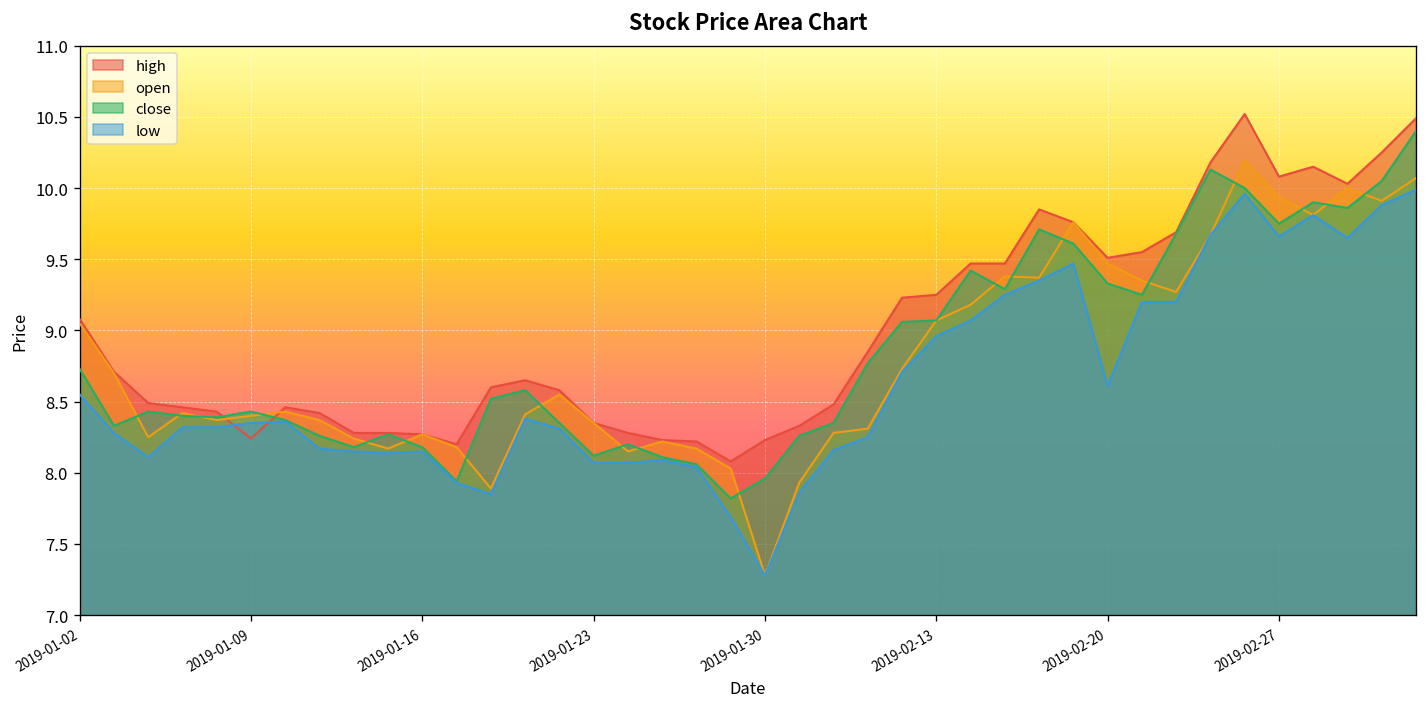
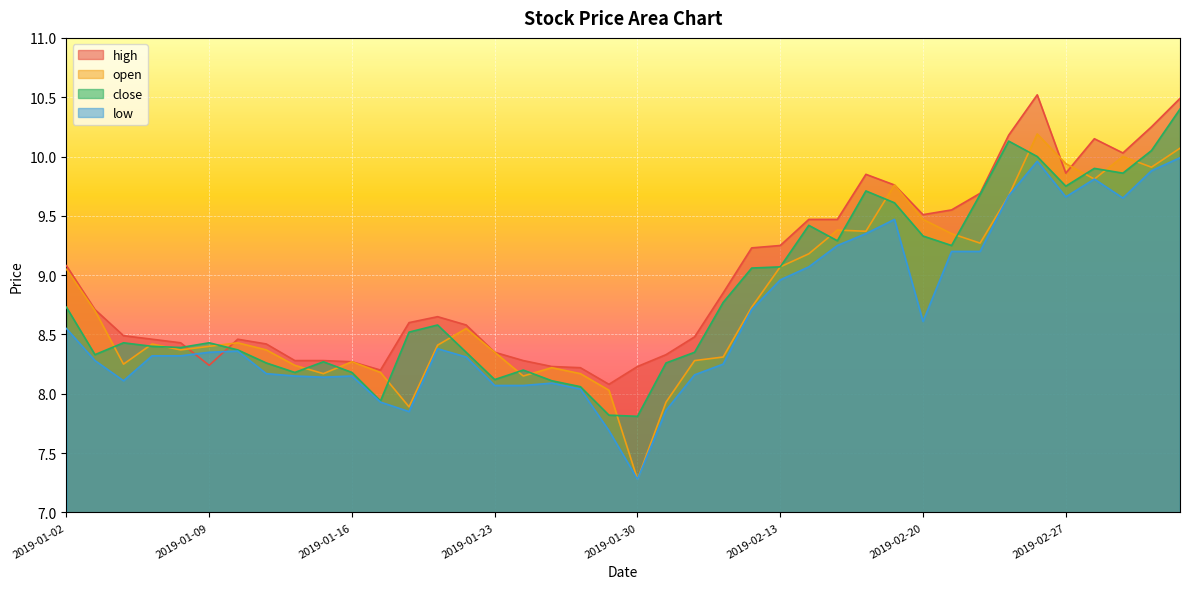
close, 2019-01-30: 7.96 -> 7.81
high, 2019-02-27: 10.08 -> 9.86
